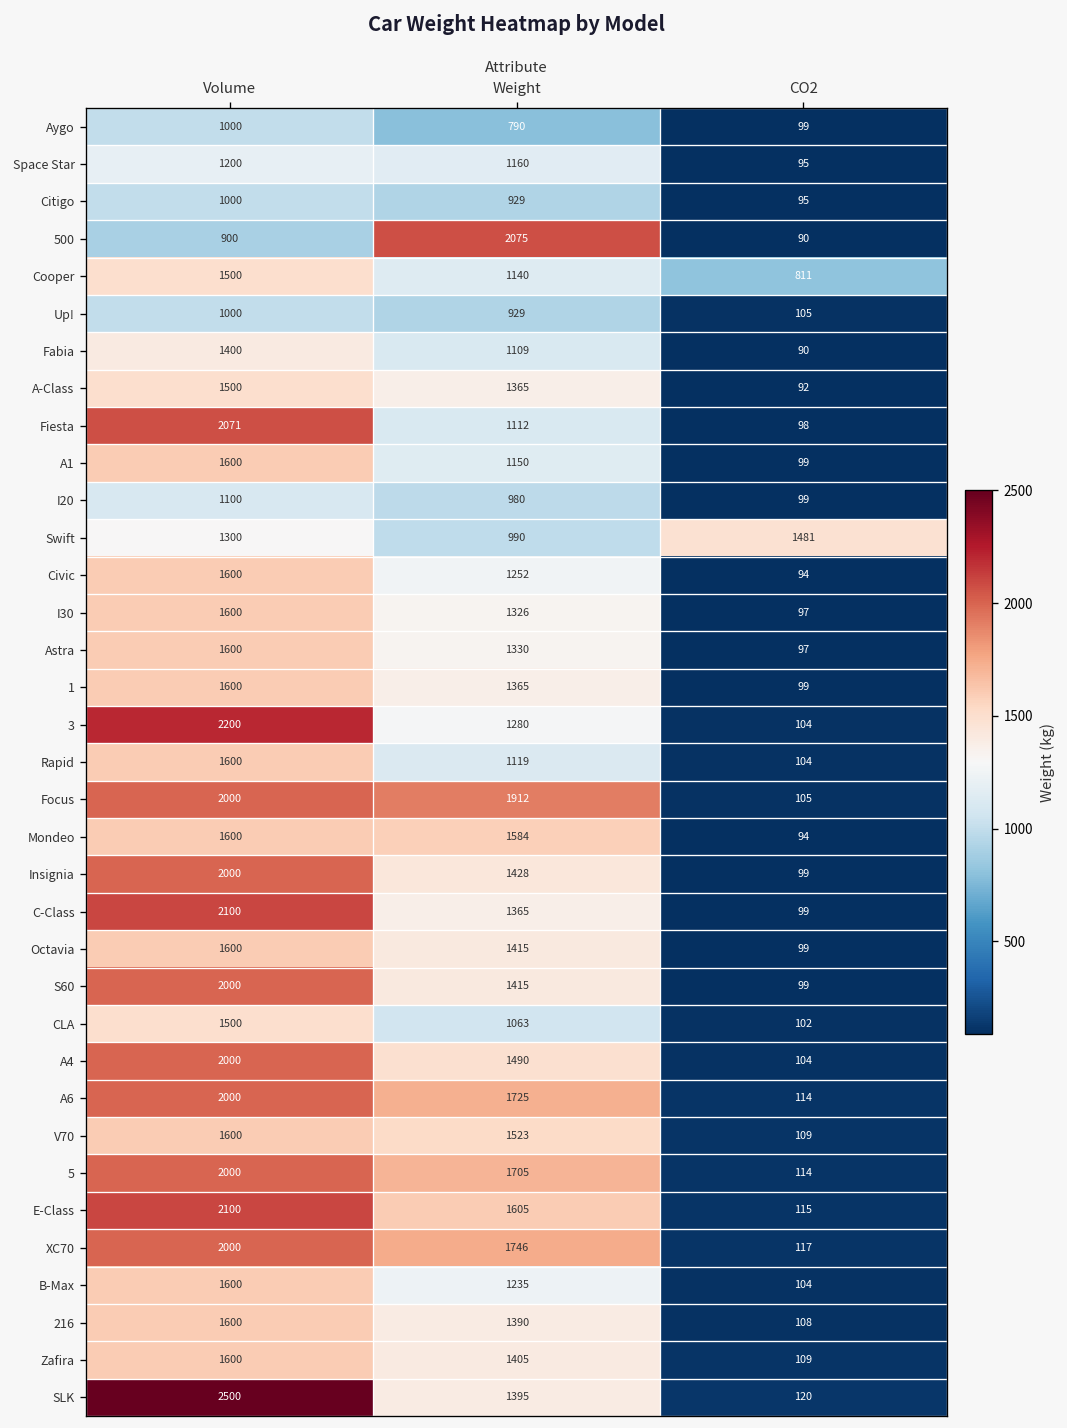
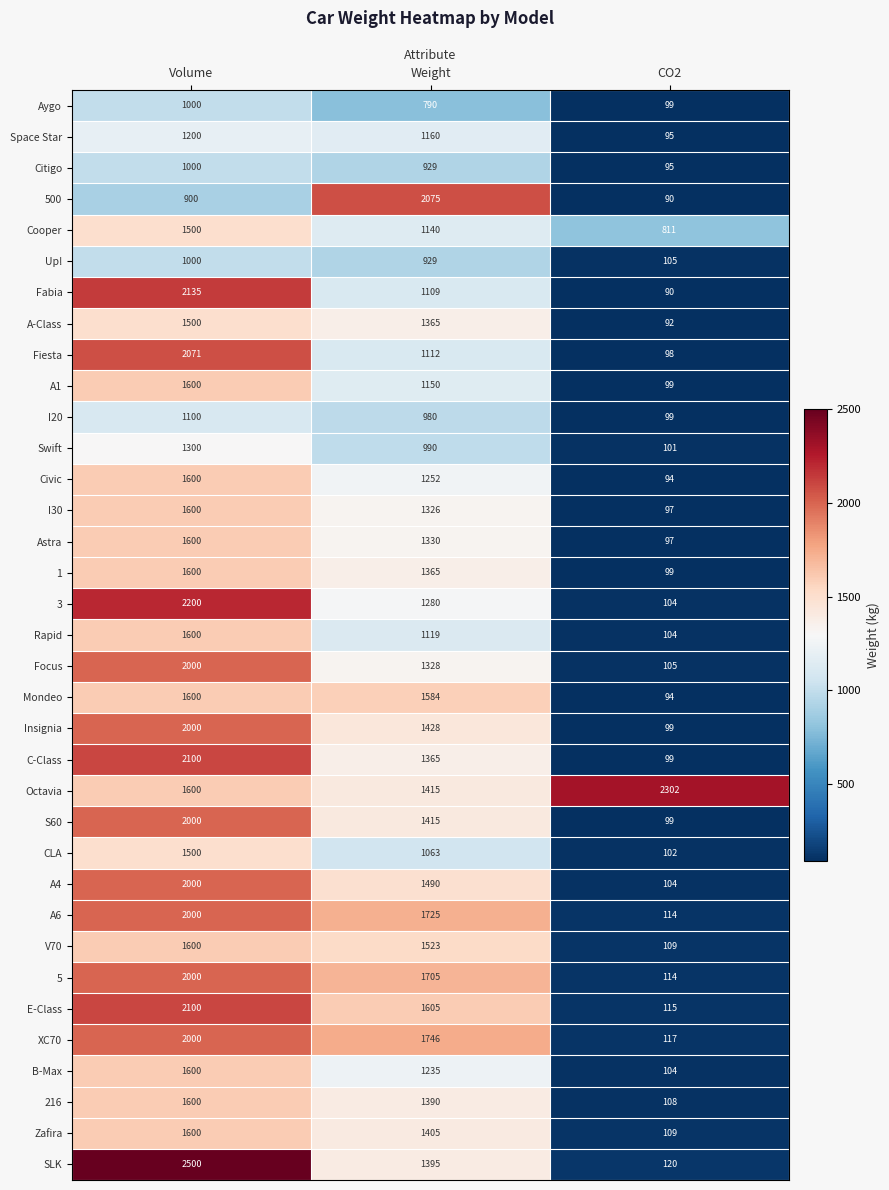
Fabia, Volume: 1400 -> 2135
Swift, CO2: 1481 -> 101
Focus, Weight: 1912 -> 1328
Octavia, CO2: 99 -> 2302
